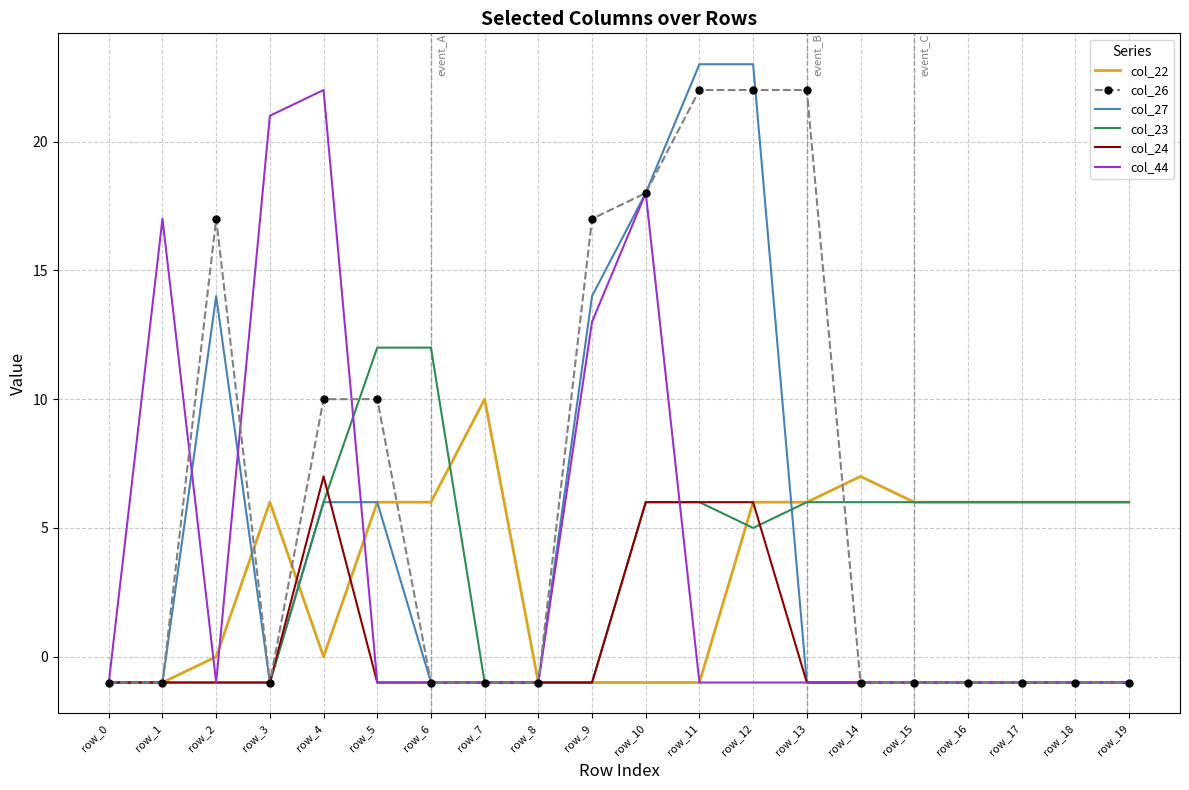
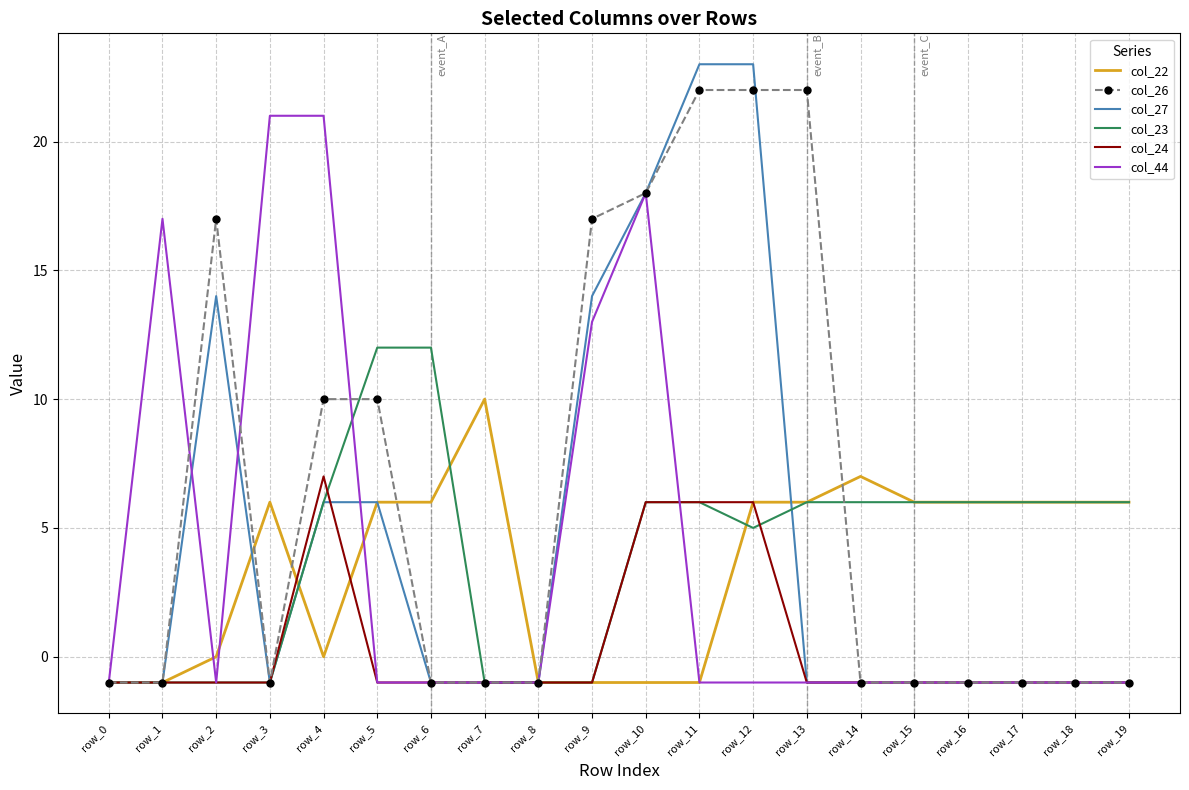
col_44, row_4: 22 -> 21
